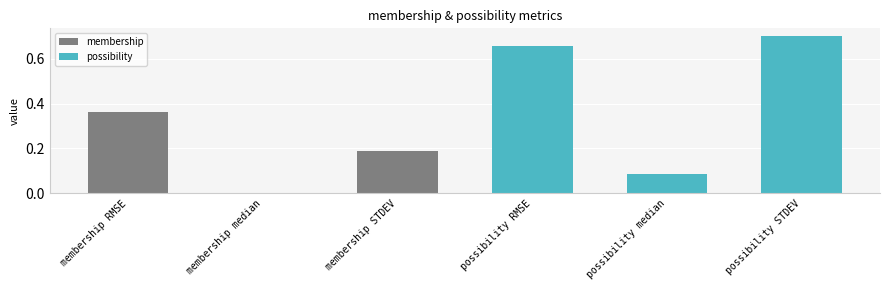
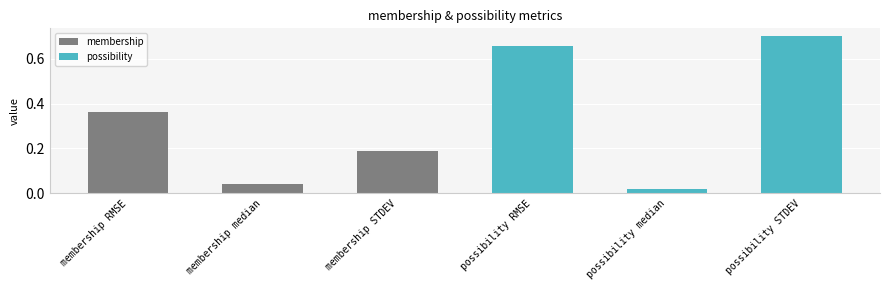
membership median: 0.00 -> 0.04
possibility median: 0.08 -> 0.02
